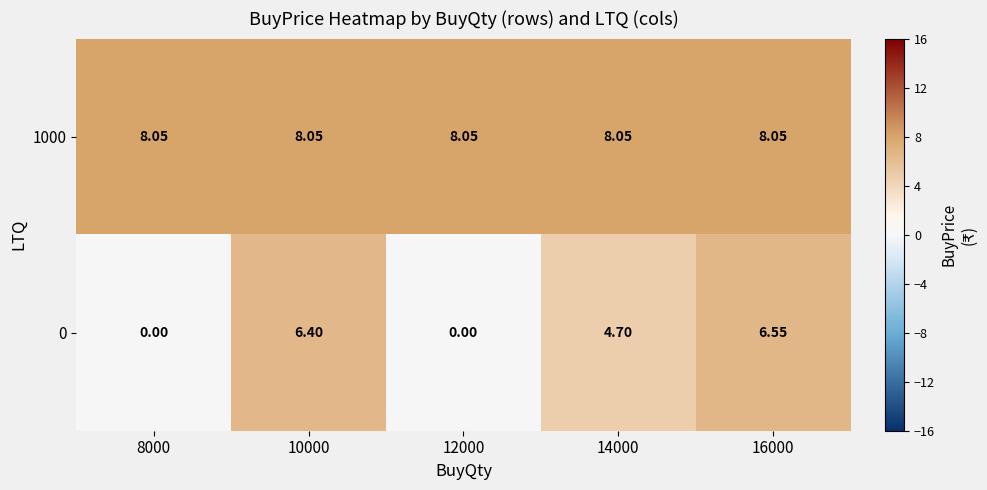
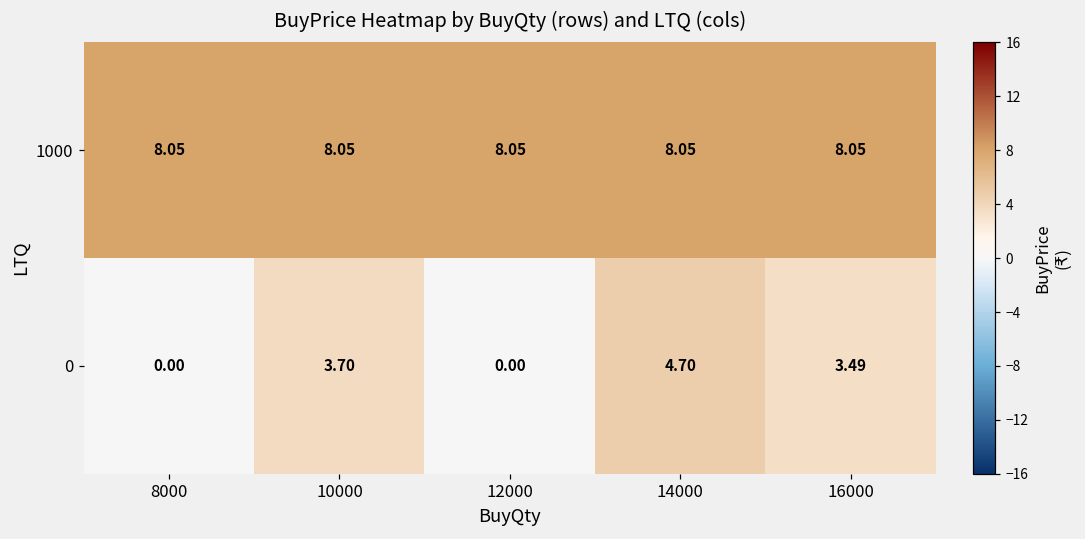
0, 10000: 6.40 -> 3.70
0, 16000: 6.55 -> 3.49
